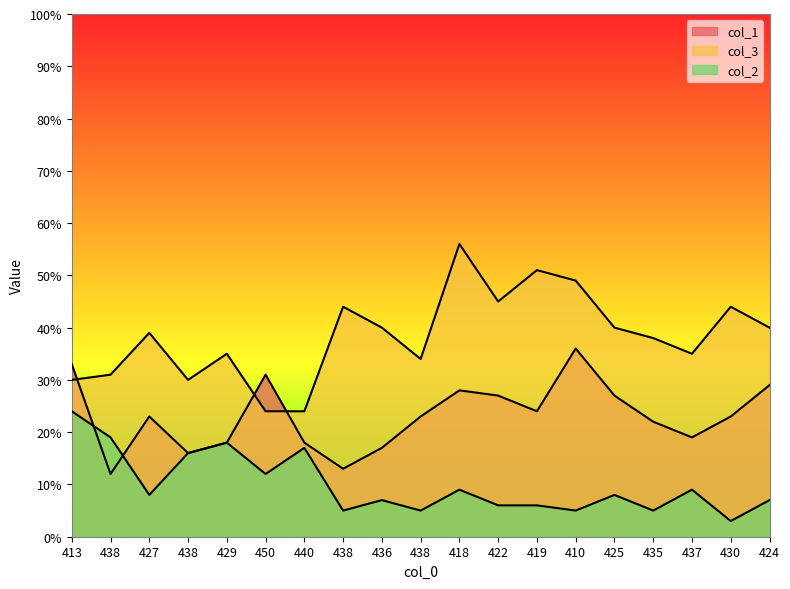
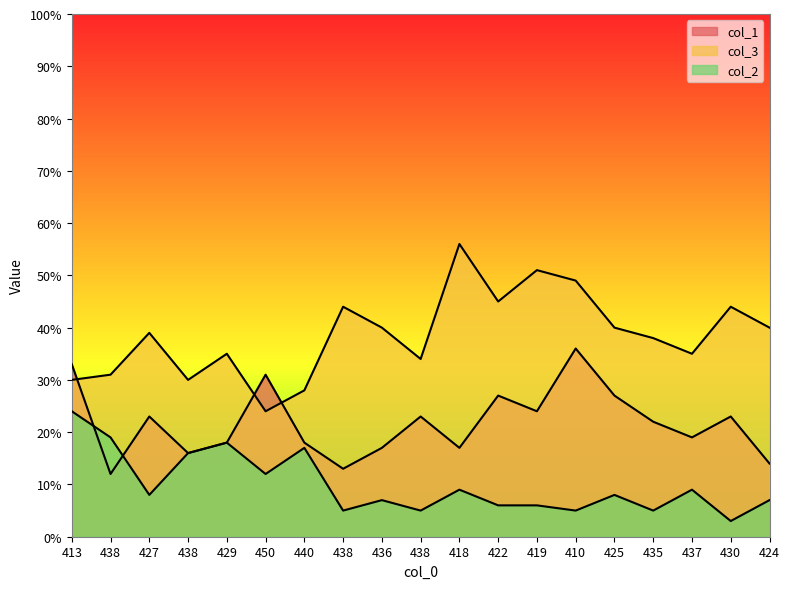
col_3, 440: 24% -> 28%
col_1, 418: 28% -> 17%
col_1, 424: 29% -> 14%
